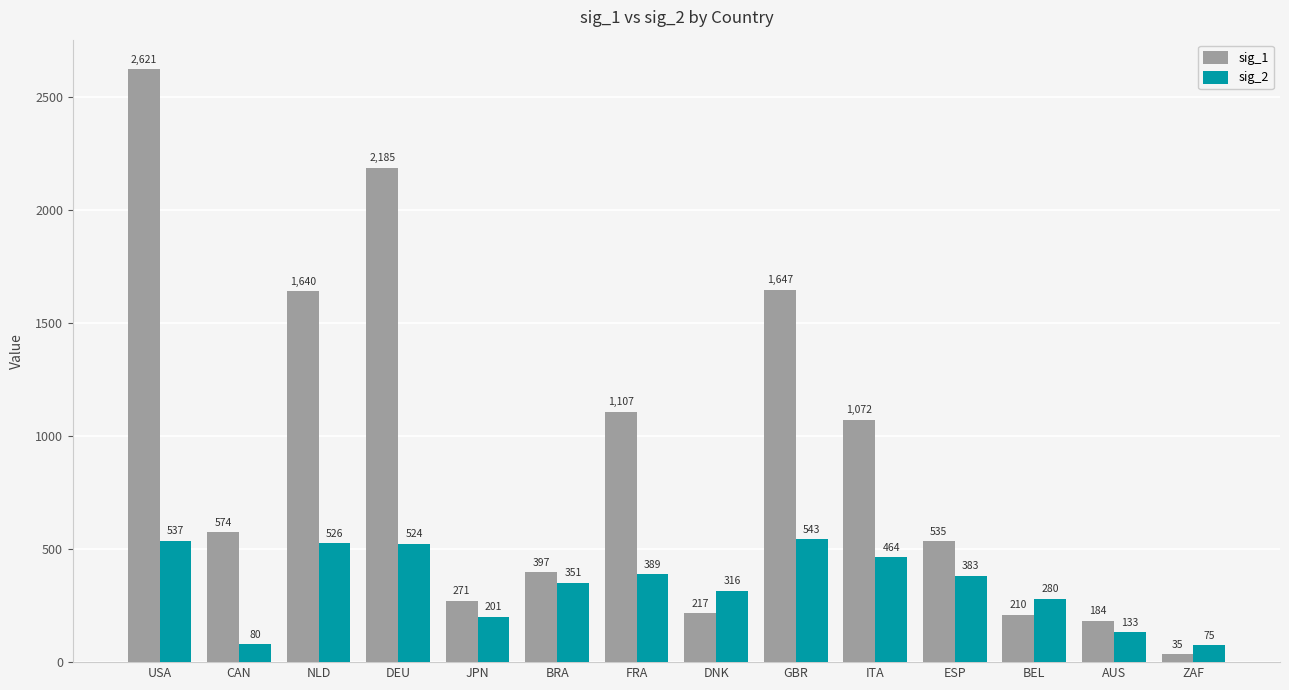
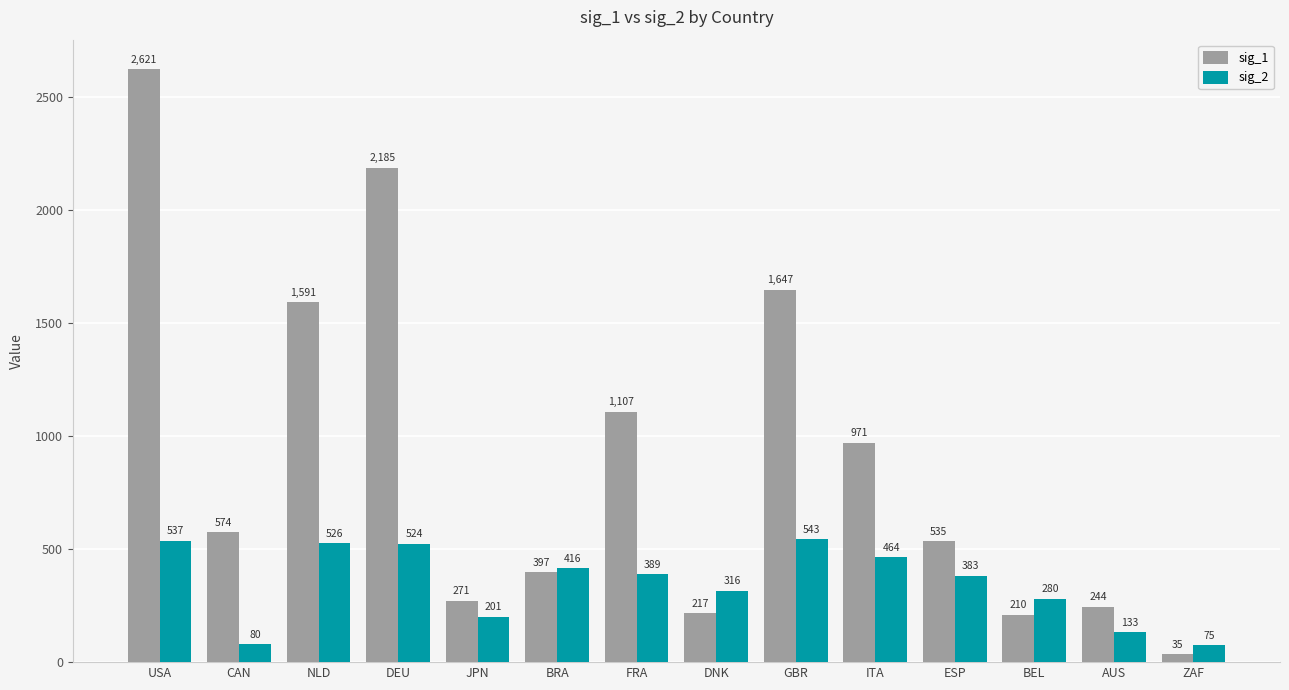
sig_1, NLD: 1,640 -> 1,591
sig_2, BRA: 351 -> 416
sig_1, ITA: 1,072 -> 971
sig_1, AUS: 184 -> 244
